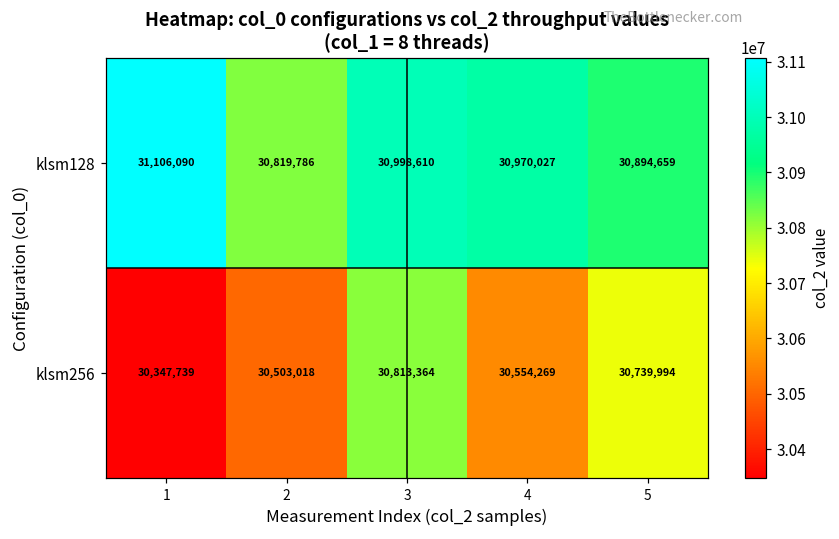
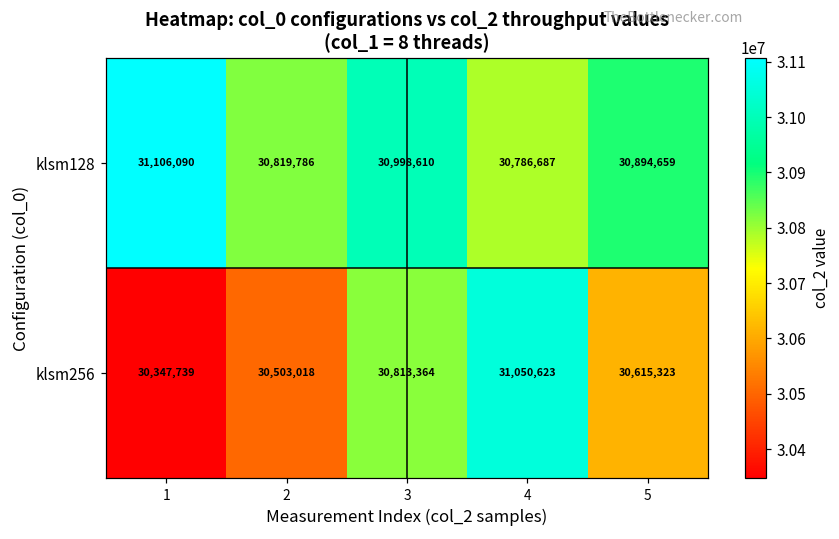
klsm128, 4: 30,970,027 -> 30,786,687
klsm256, 4: 30,554,269 -> 31,050,623
klsm256, 5: 30,739,994 -> 30,615,323
